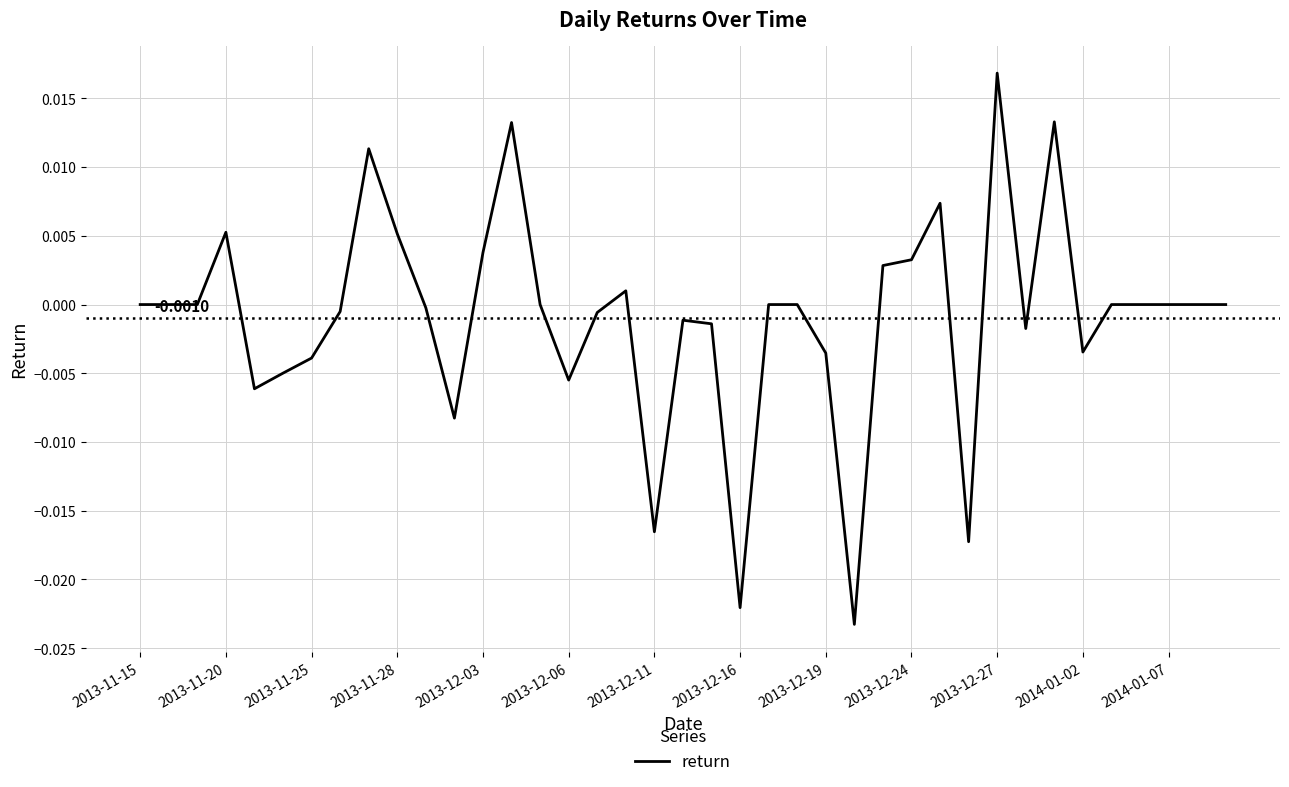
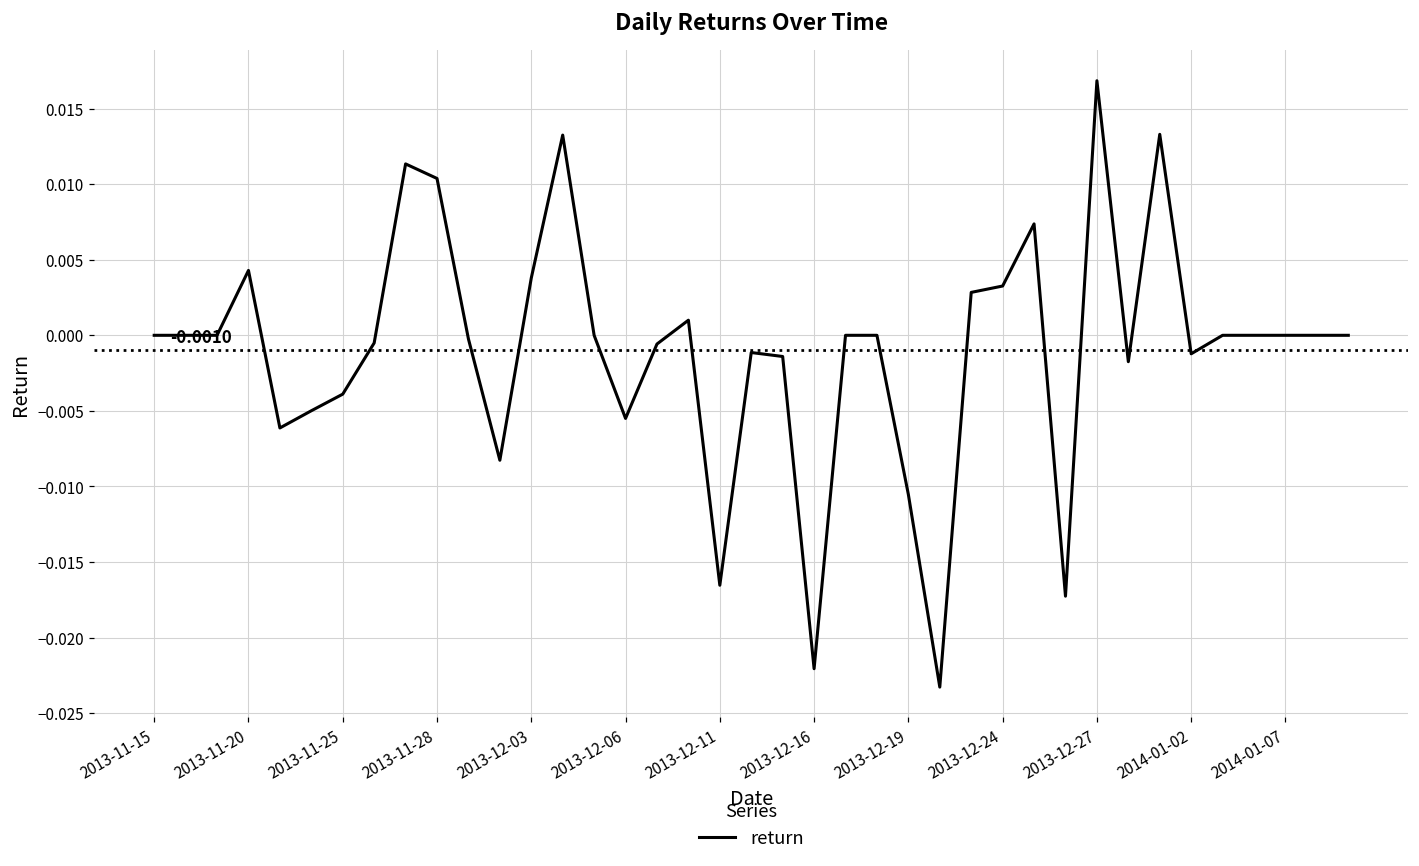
2013-11-20: 0.0053 -> 0.0043
2013-11-28: 0.0051 -> 0.0104
2013-12-19: -0.0035 -> -0.0105
2014-01-02: -0.0035 -> -0.0012
